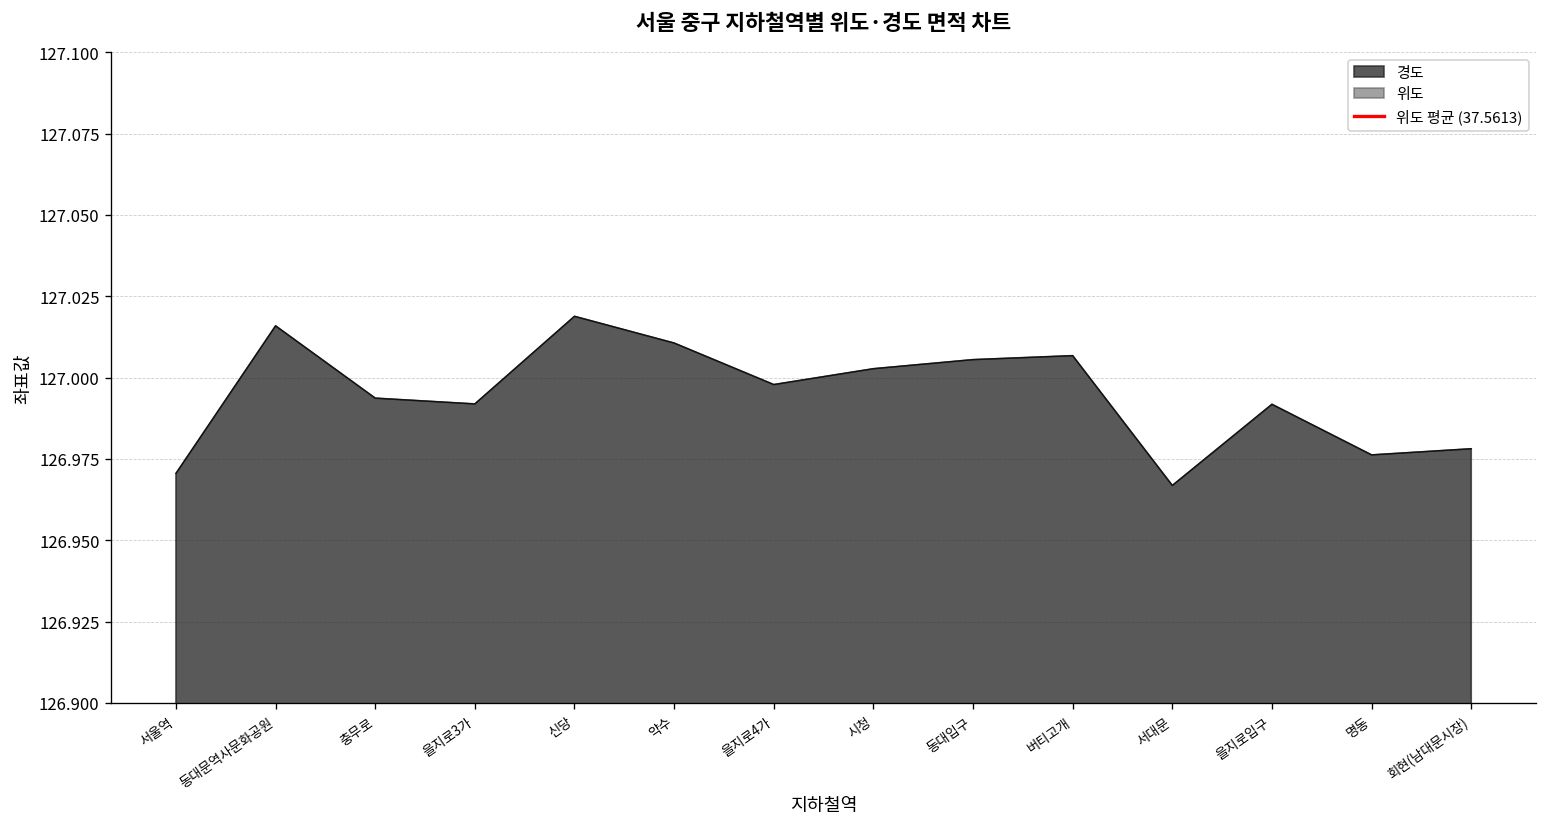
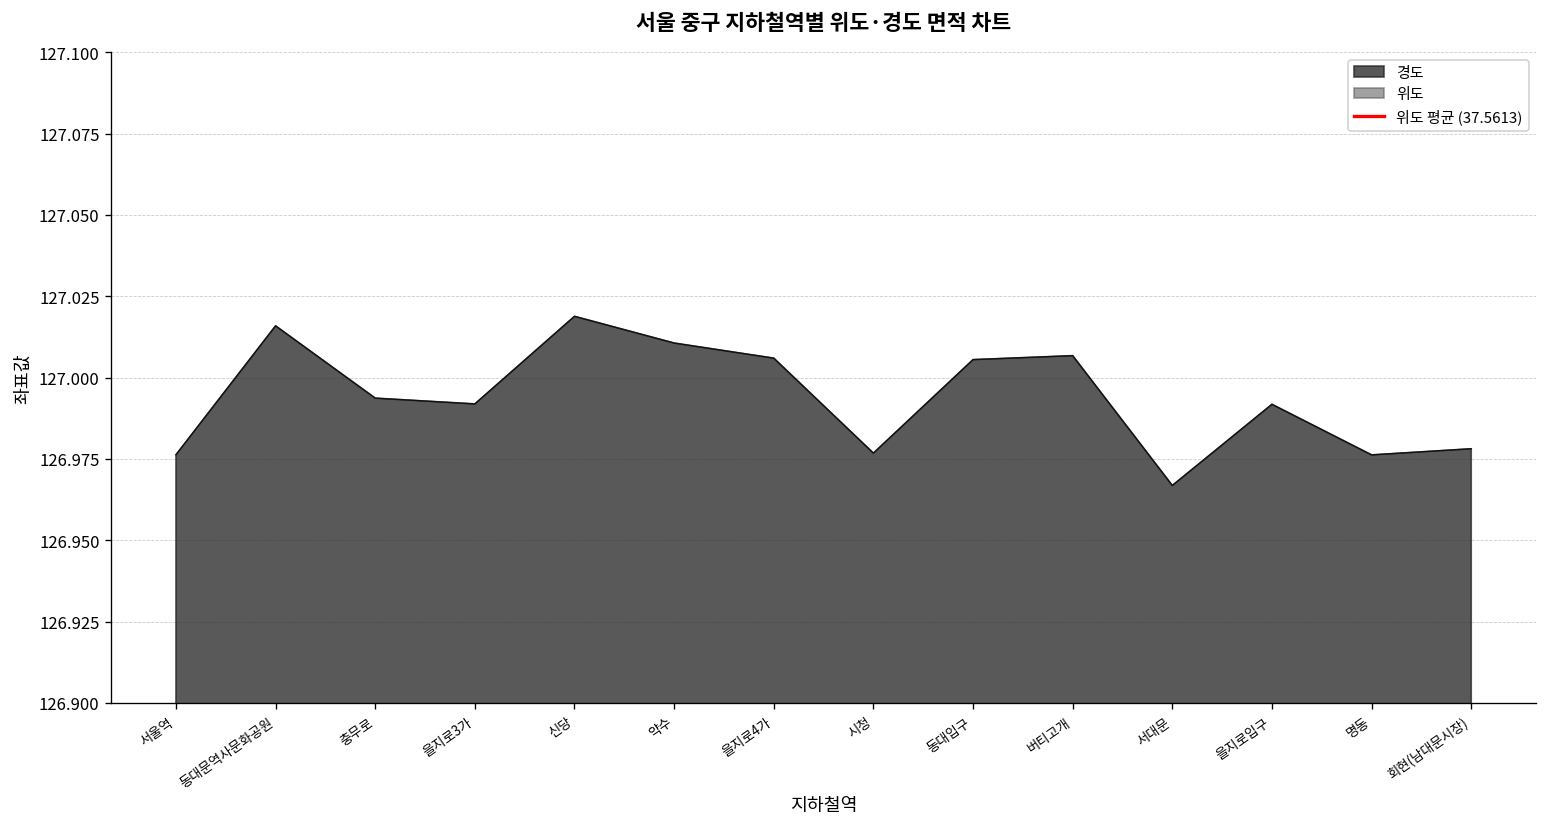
경도, 서울역: 126.971 -> 126.976
경도, 을지로4가: 126.998 -> 127.006
경도, 시청: 127.003 -> 126.977
